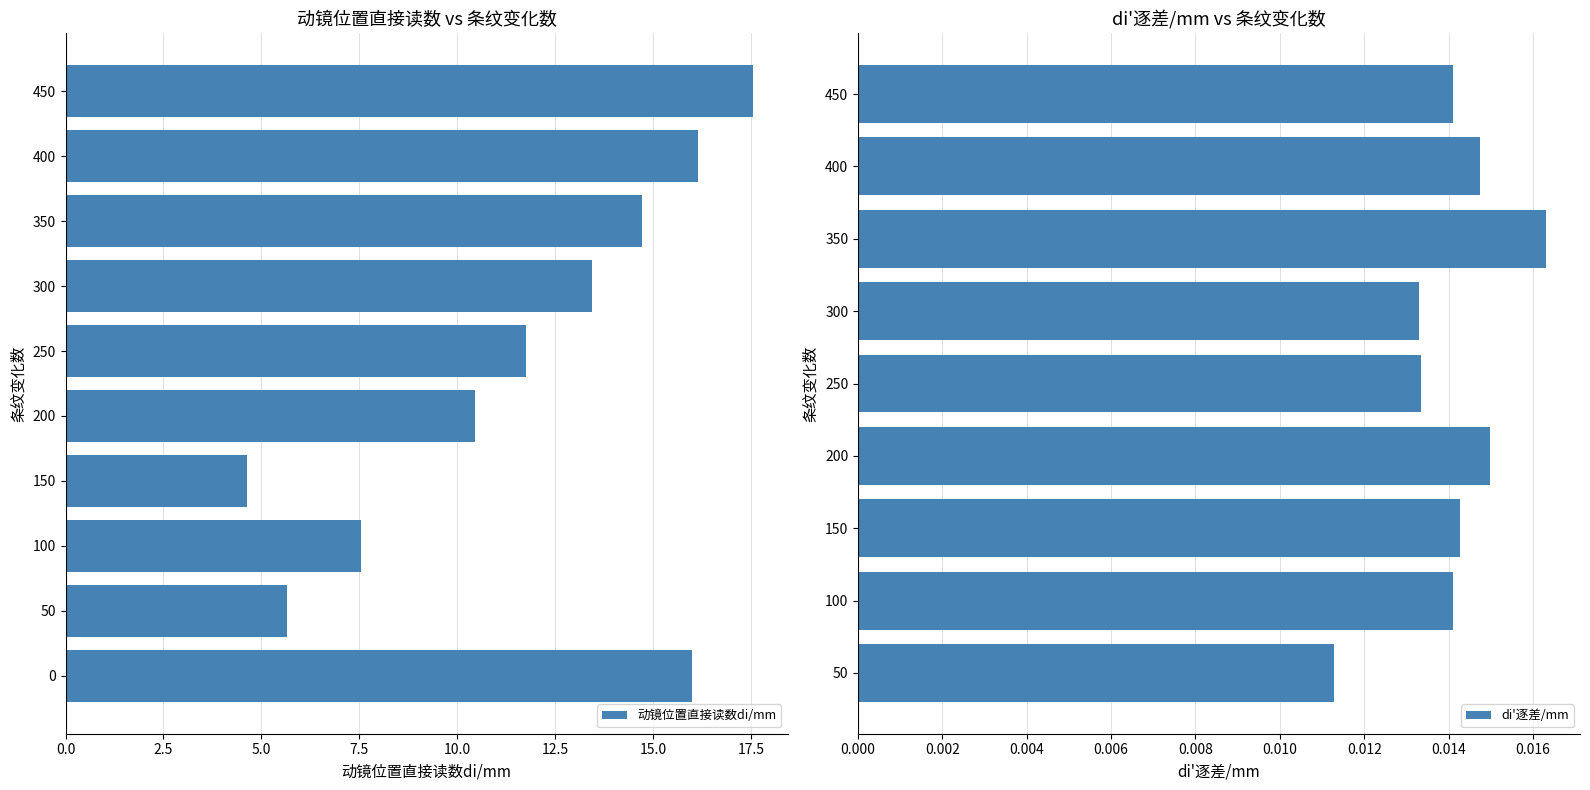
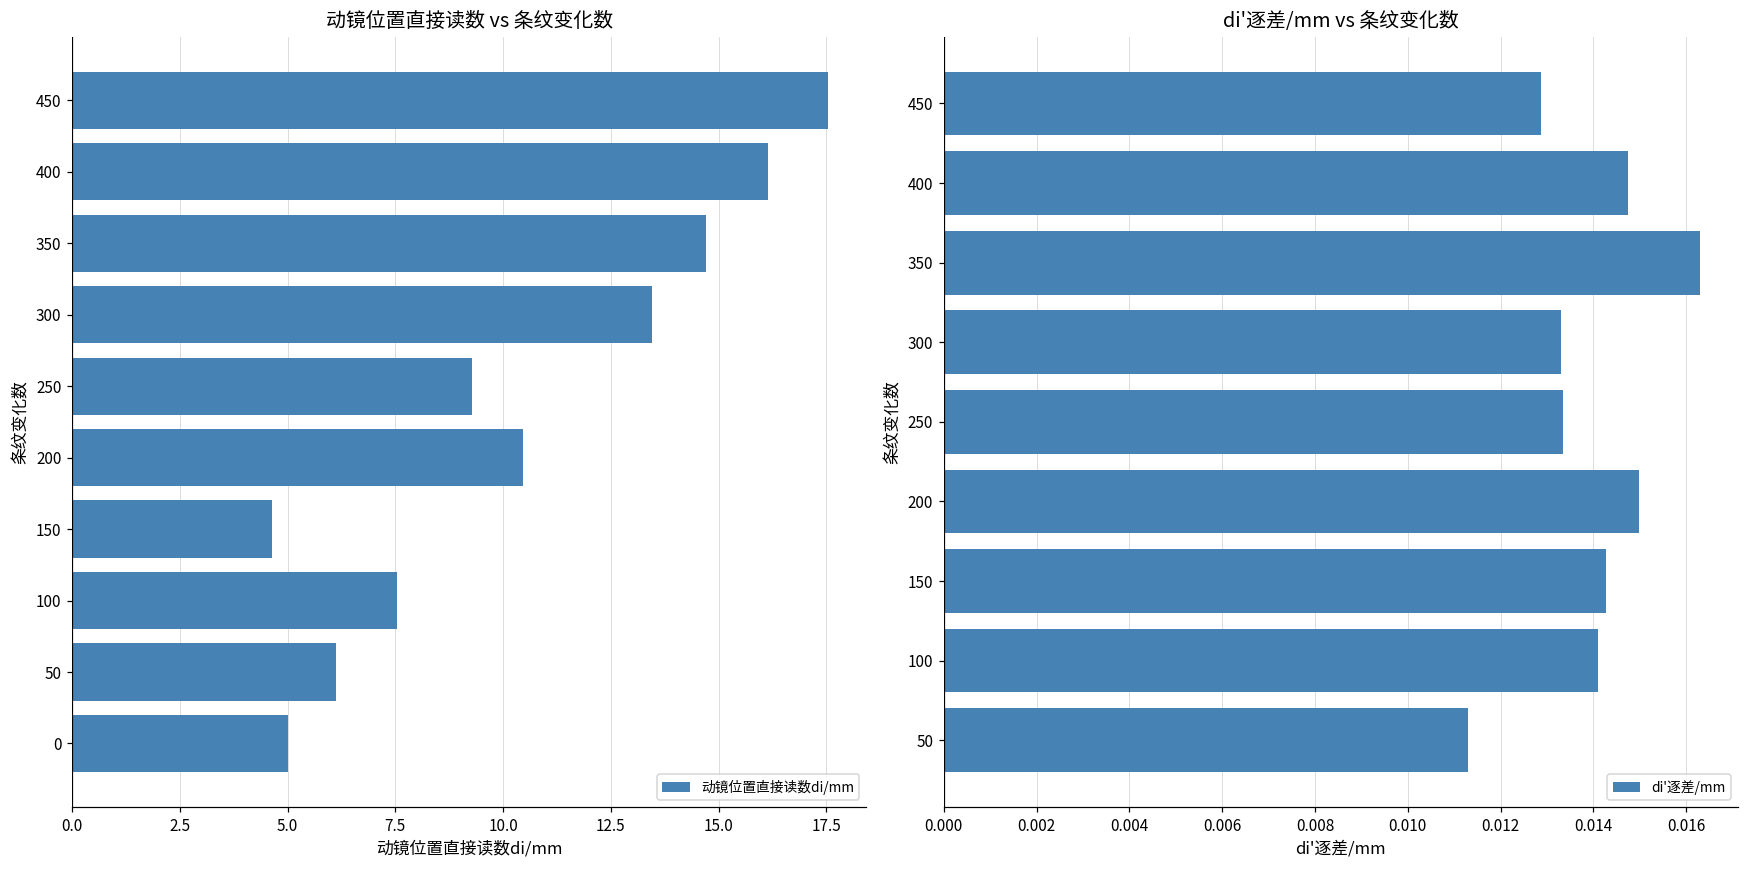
动镜位置直接读数 vs 条纹变化数, 250: 11.7 -> 9.3
动镜位置直接读数 vs 条纹变化数, 50: 5.7 -> 6.1
动镜位置直接读数 vs 条纹变化数, 0: 16 -> 5
di'逐差/mm vs 条纹变化数, 450: 0.0141 -> 0.0129
